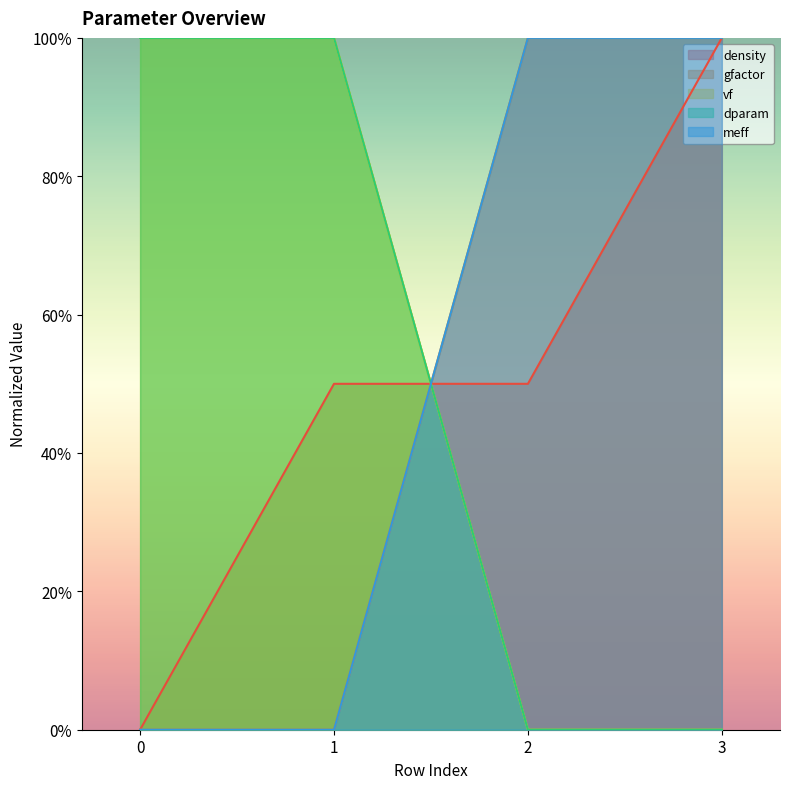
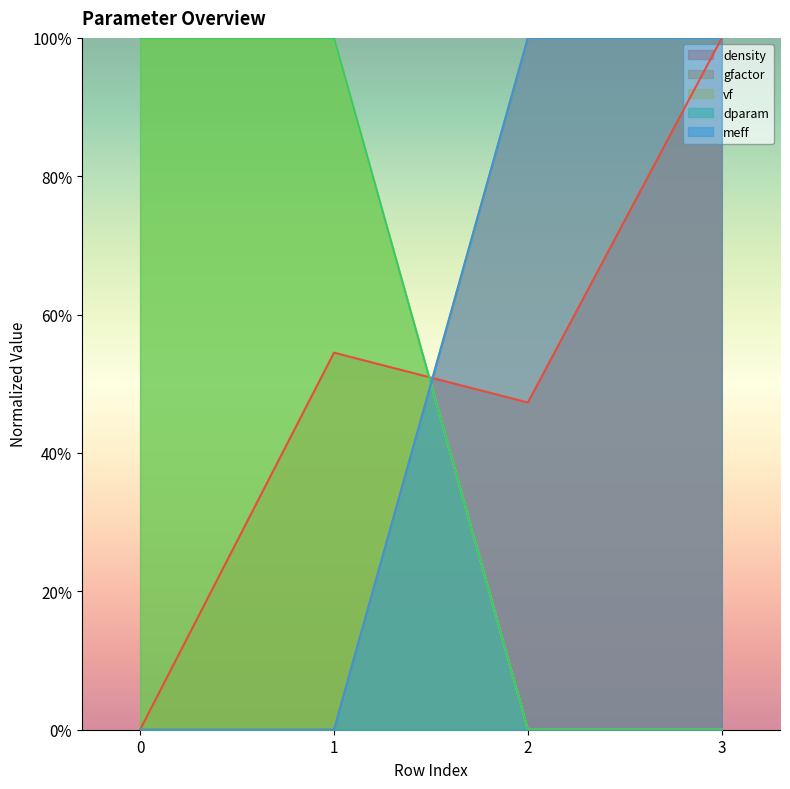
density, 1: 50% -> 54%
density, 2: 50% -> 47%
